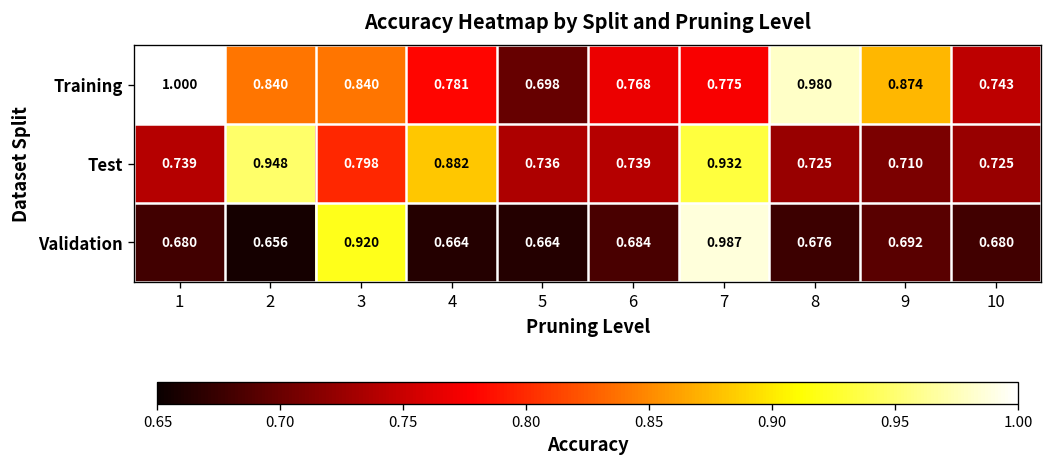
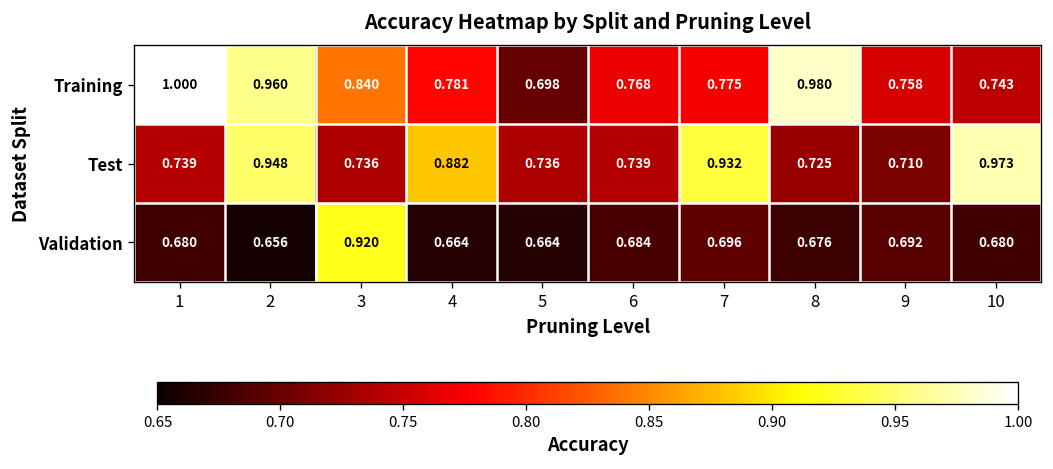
Training, 2: 0.840 -> 0.960
Training, 9: 0.874 -> 0.758
Test, 3: 0.798 -> 0.736
Test, 10: 0.725 -> 0.973
Validation, 7: 0.987 -> 0.696
